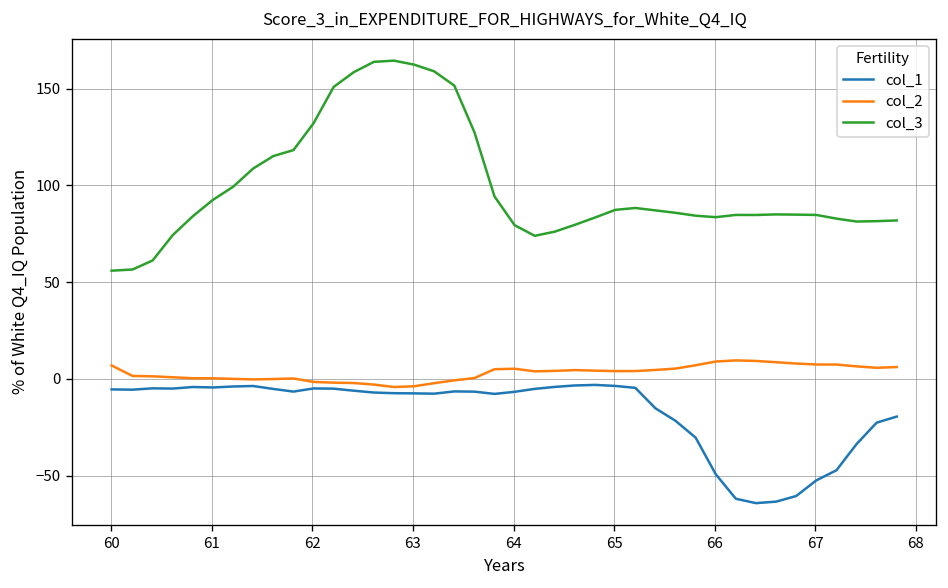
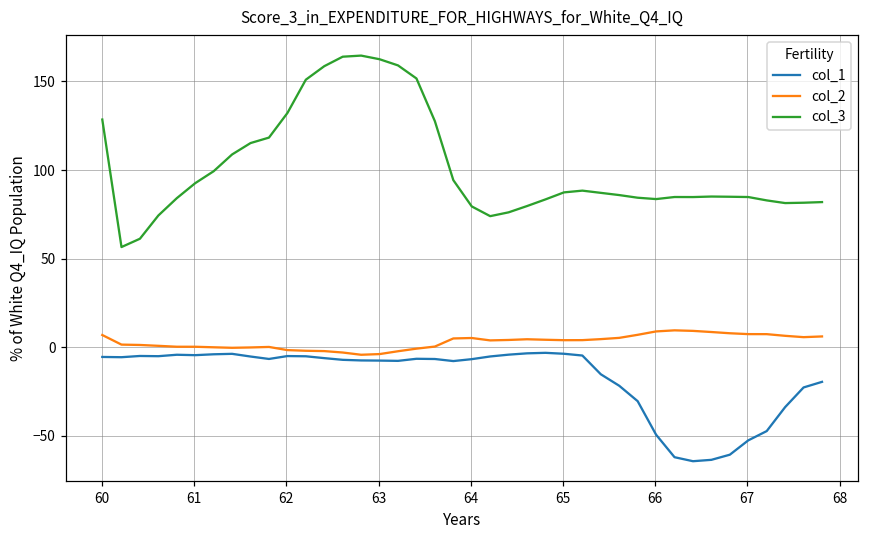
col_3, 60: 56 -> 128
